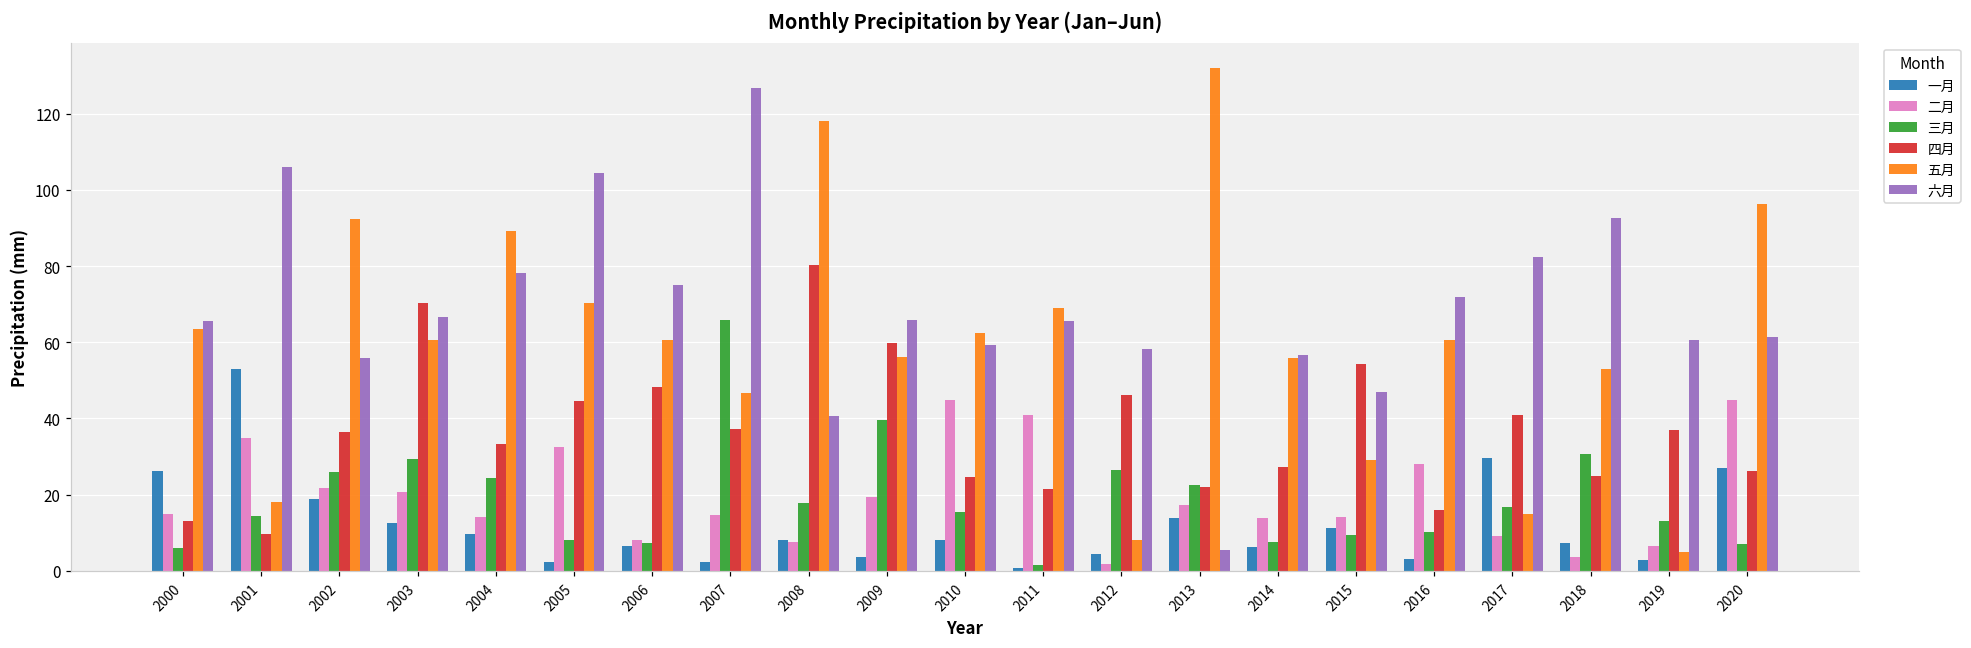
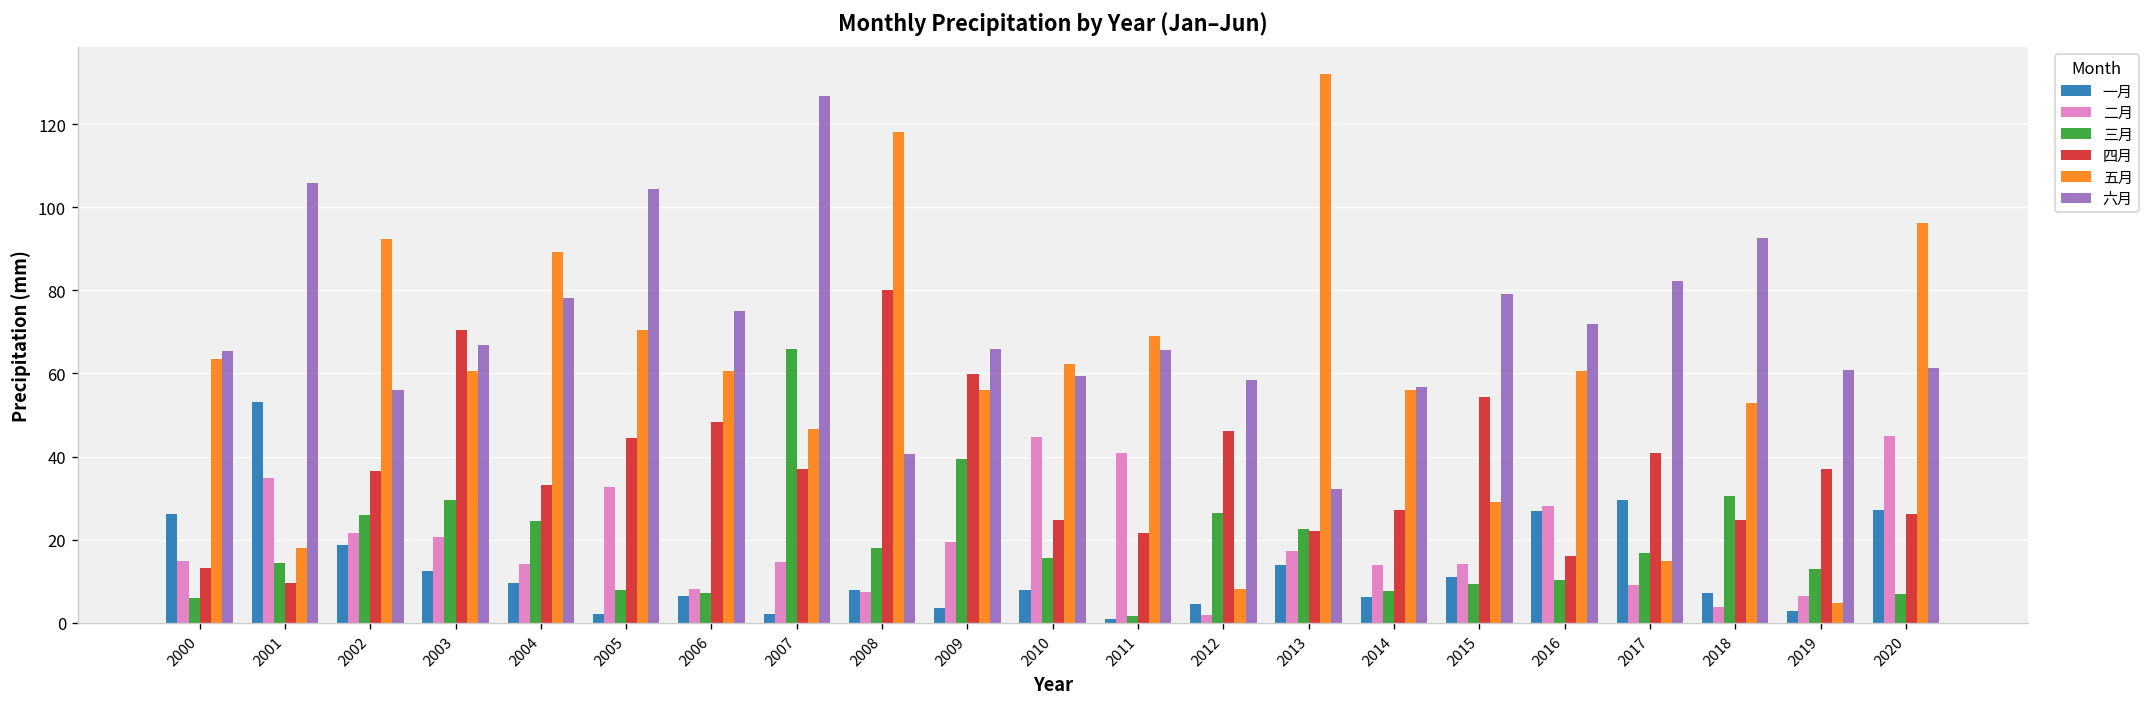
六月, 2013: 5 -> 32
六月, 2015: 47 -> 79
一月, 2016: 3 -> 27
